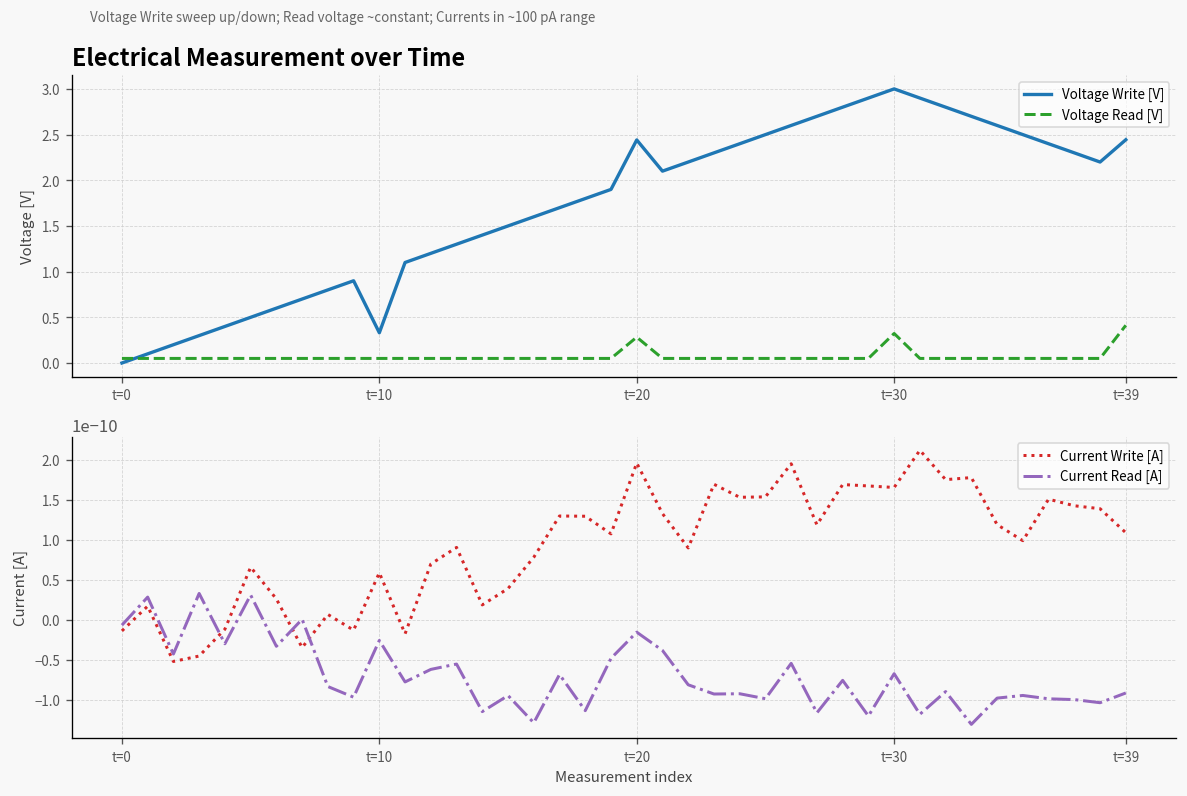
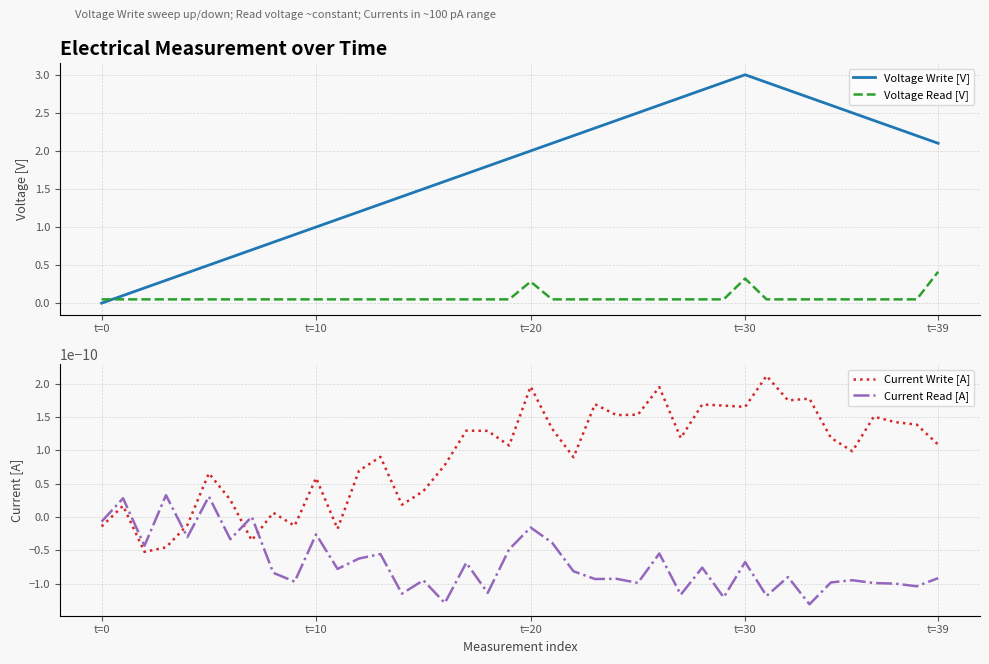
Electrical Measurement over Time, Voltage Write [V], t=10: 0.3 -> 1.0
Electrical Measurement over Time, Voltage Write [V], t=20: 2.4 -> 2.0
Electrical Measurement over Time, Voltage Write [V], t=39: 2.4 -> 2.1
